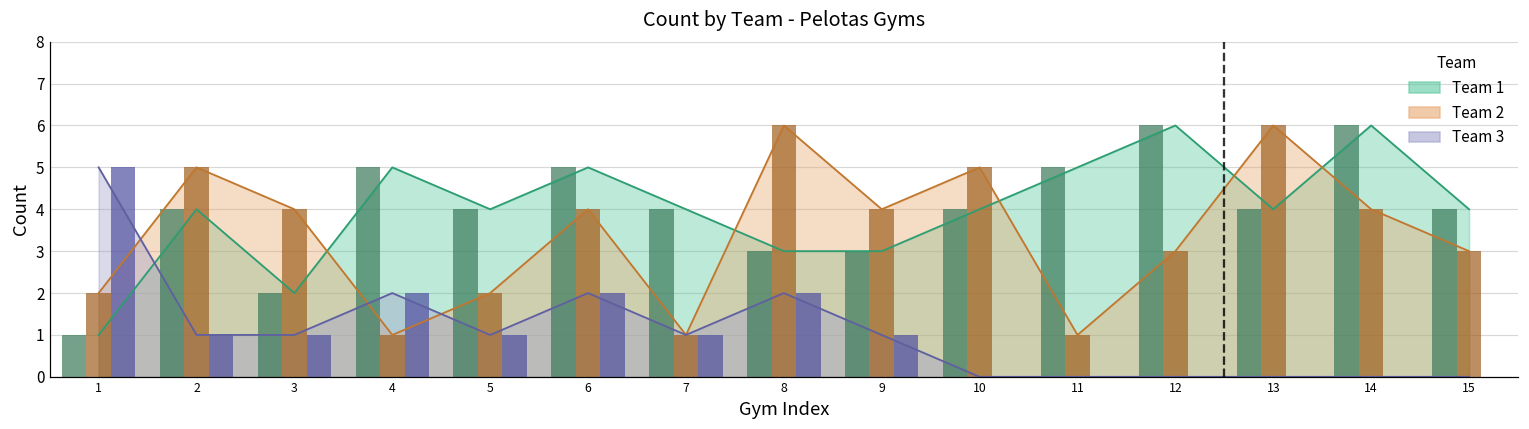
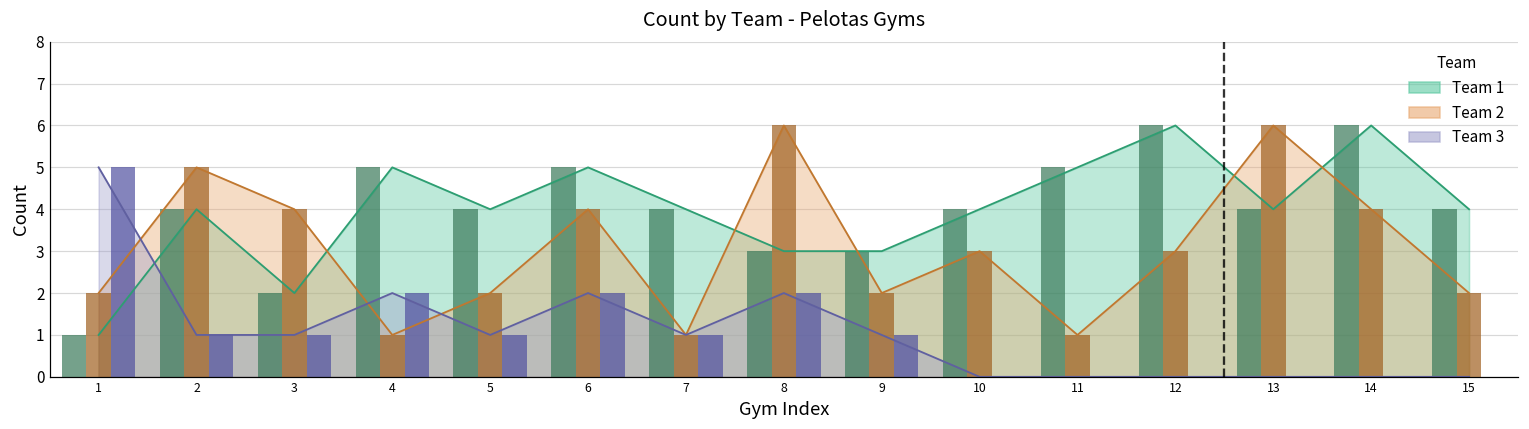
Team 2, 9: 4 -> 2
Team 2, 10: 5 -> 3
Team 2, 15: 3 -> 2
